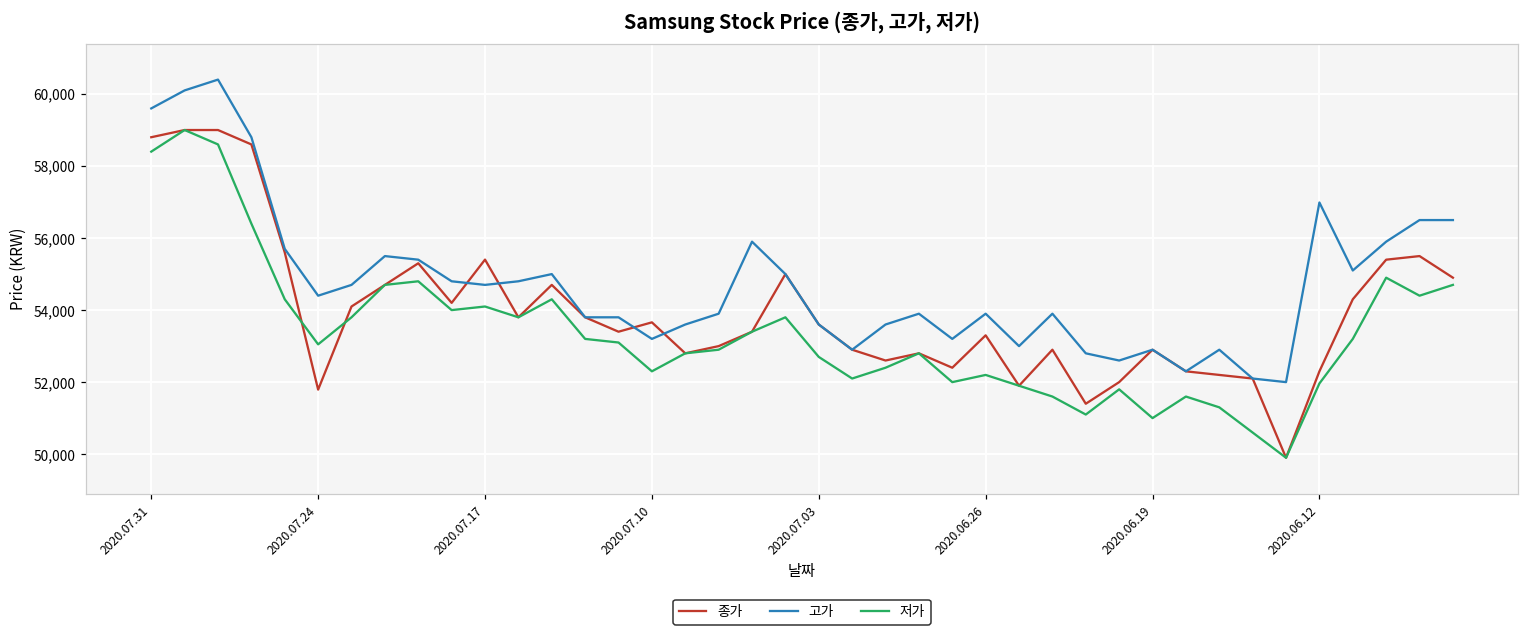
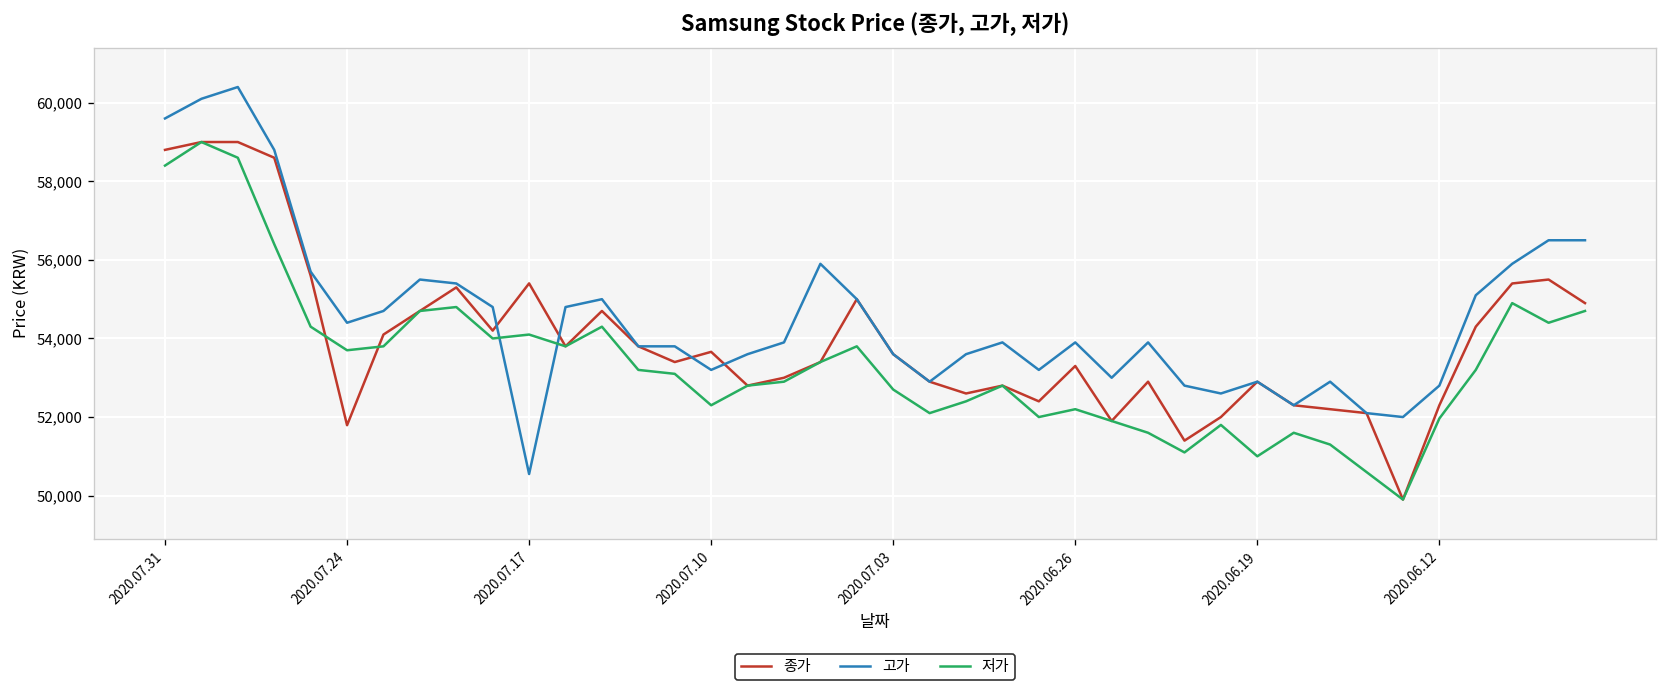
저가, 2020.07.24: 53,000 -> 53,700
고가, 2020.07.17: 54,700 -> 50,600
고가, 2020.06.12: 57,000 -> 52,800
